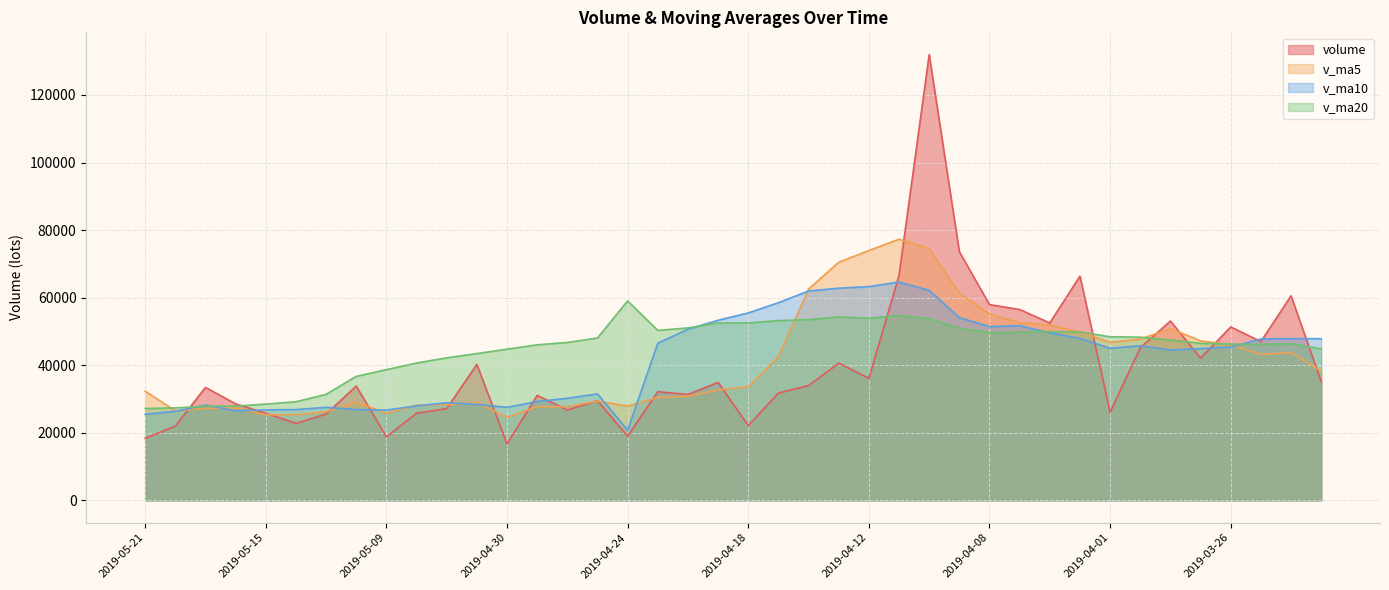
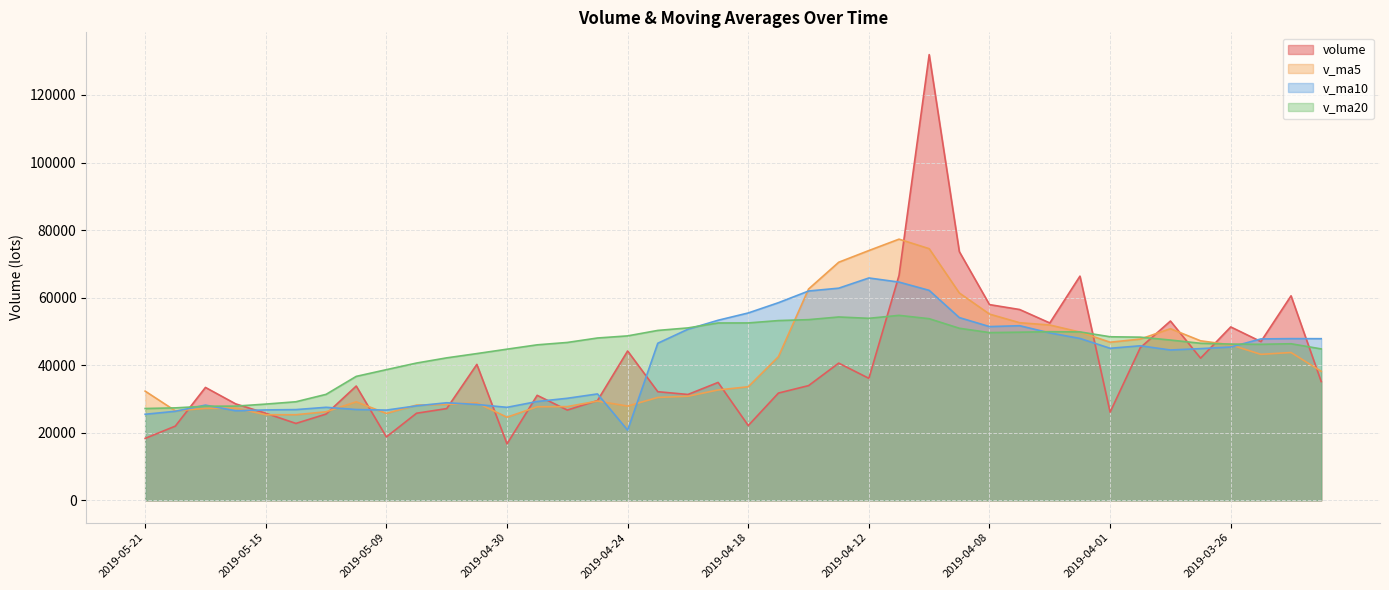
volume, 2019-04-24: 19000 -> 44000
v_ma20, 2019-04-24: 59000 -> 49000
v_ma10, 2019-04-12: 63000 -> 66000
